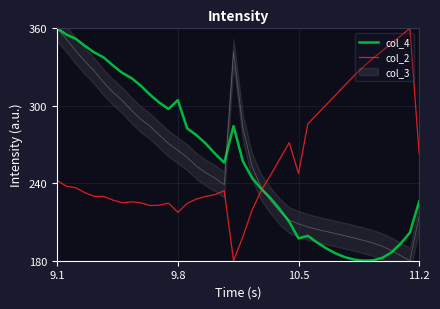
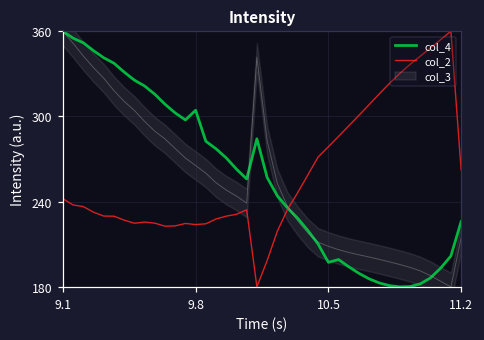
col_2, 9.8: 217 -> 224
col_2, 10.5: 248 -> 279
